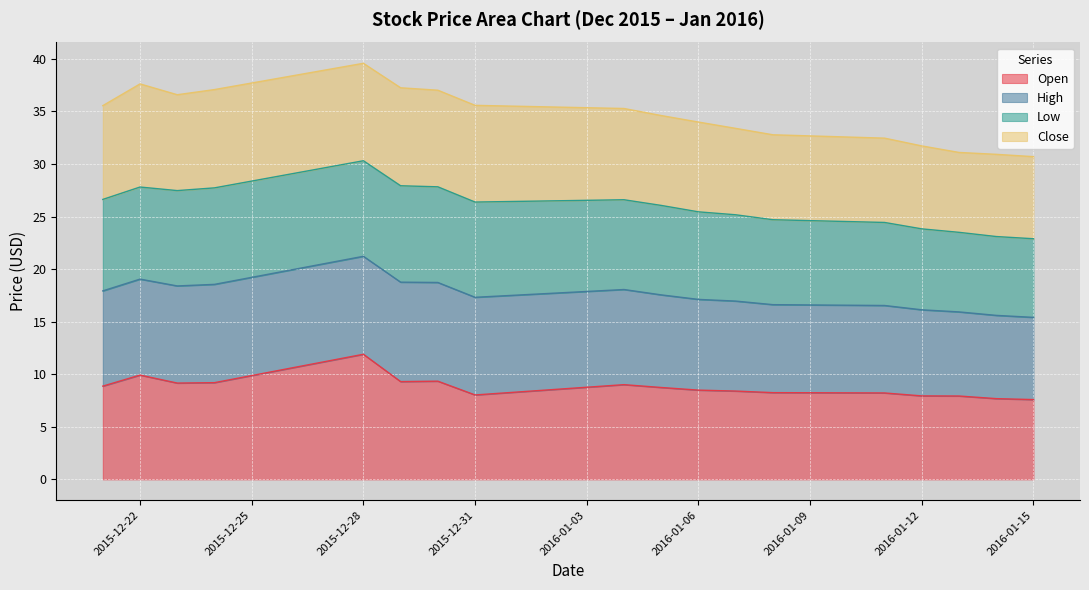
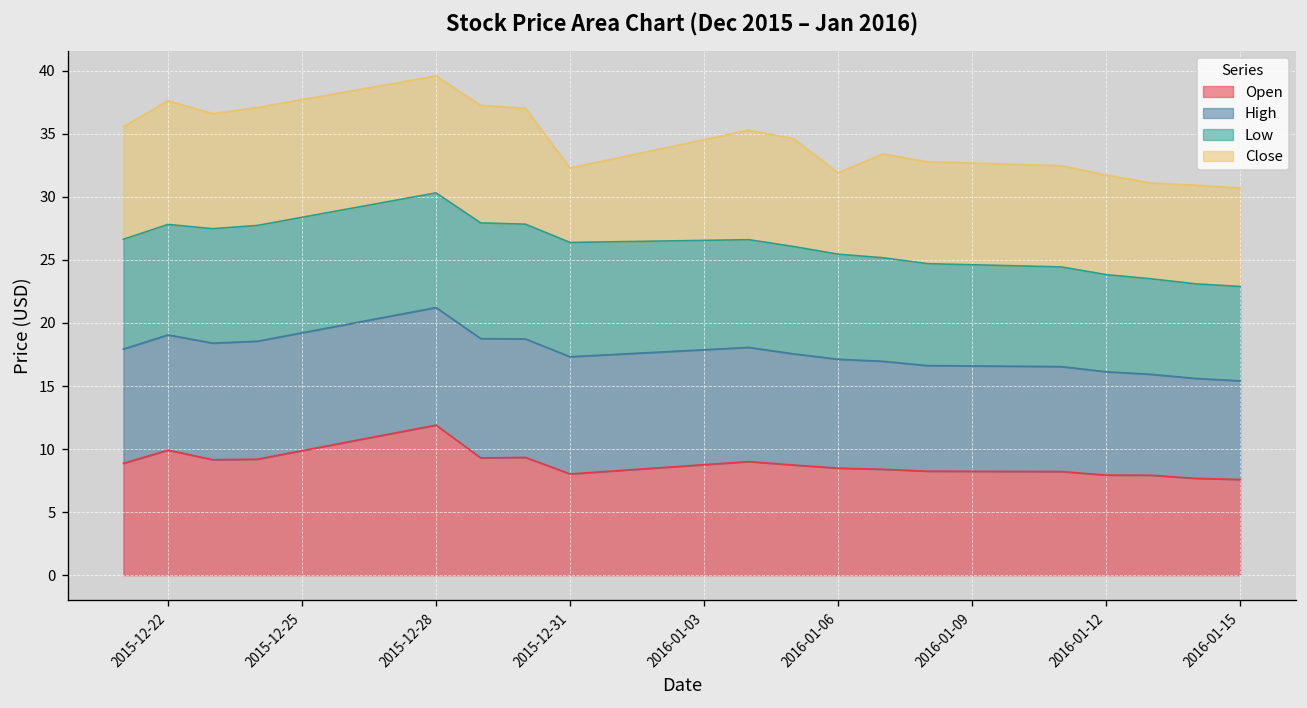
Close, 2015-12-31: 9.2 -> 5.9
Close, 2016-01-06: 8.5 -> 6.5
